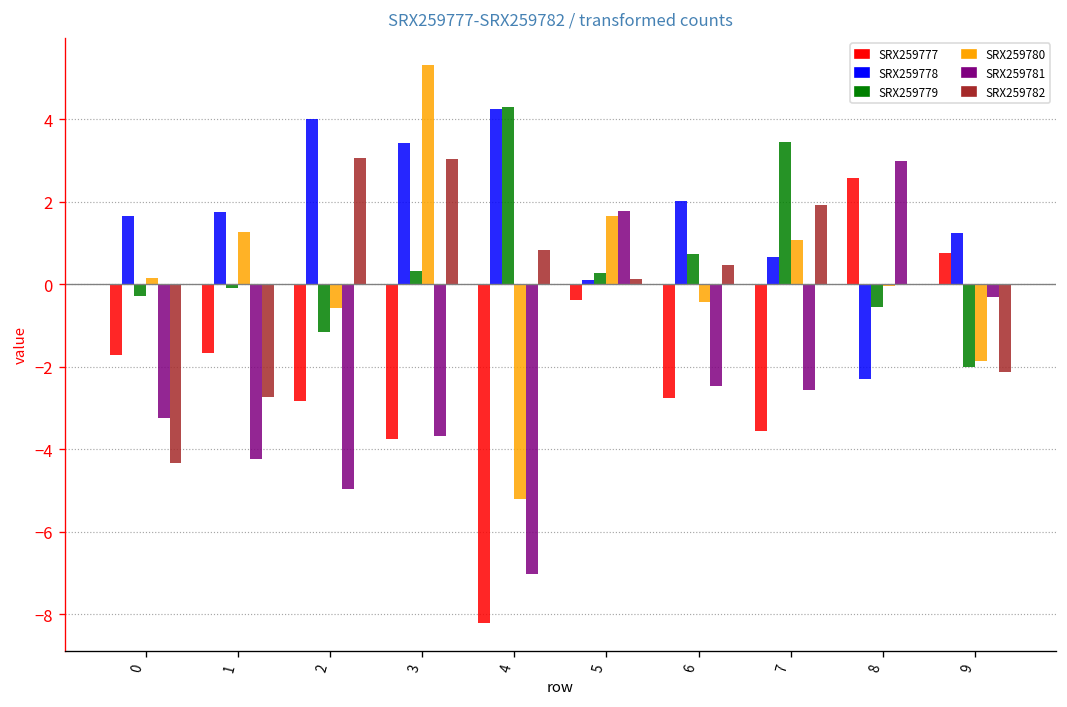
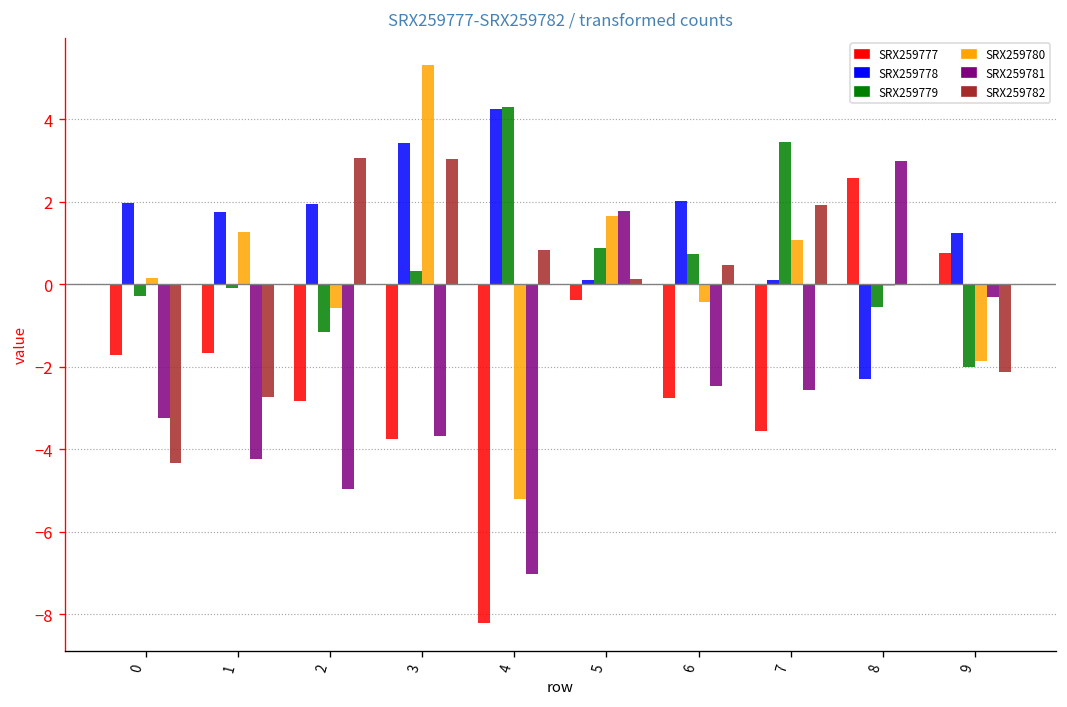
SRX259778, 0: 1.7 -> 2.0
SRX259778, 2: 4.0 -> 1.9
SRX259779, 5: 0.3 -> 0.9
SRX259778, 7: 0.7 -> 0.1
